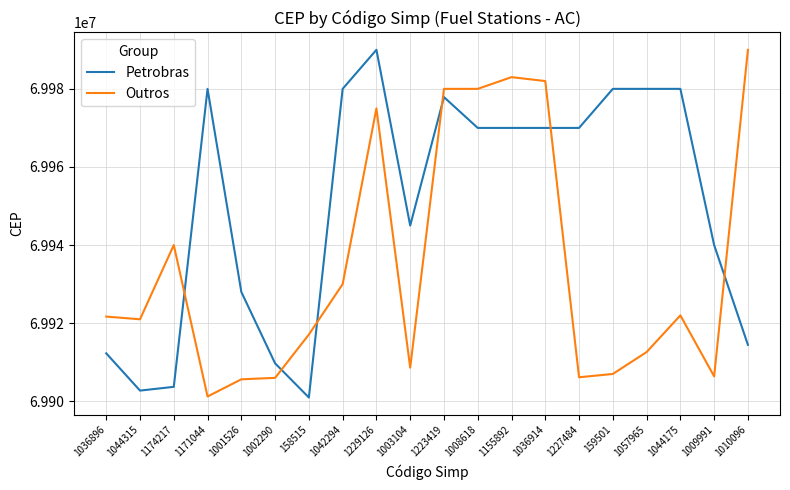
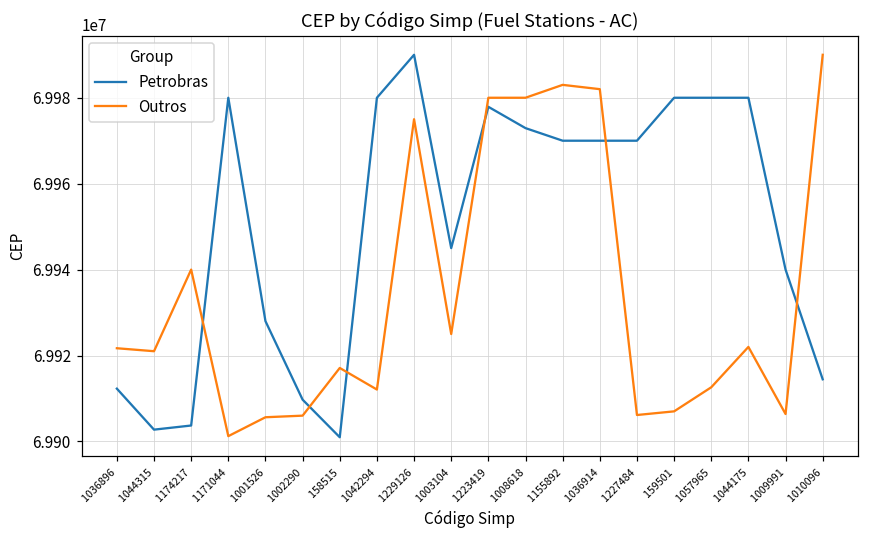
Outros, 1042294: 69930000 -> 69912000
Outros, 1003104: 69909000 -> 69925000
Petrobras, 1008618: 69970000 -> 69973000
